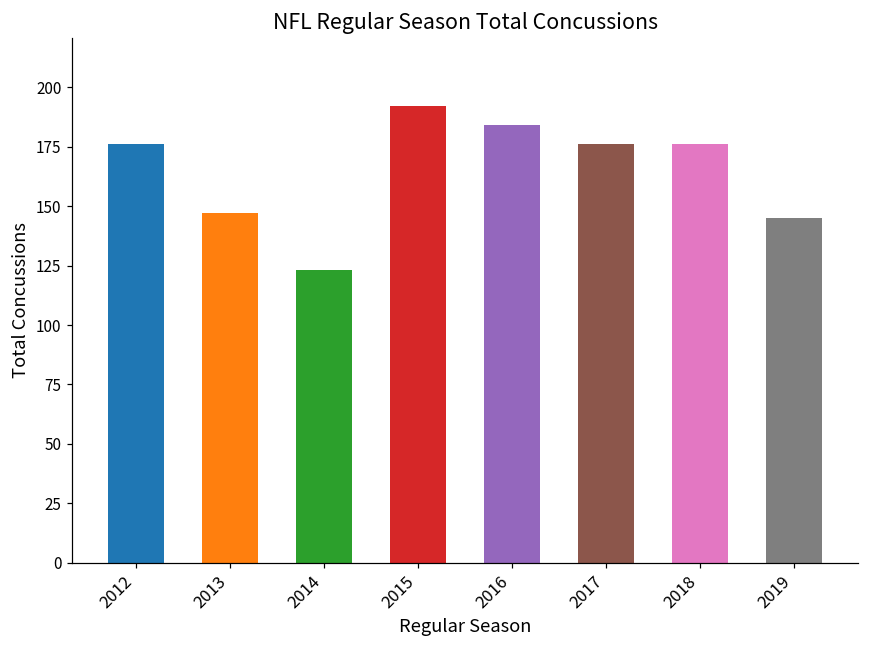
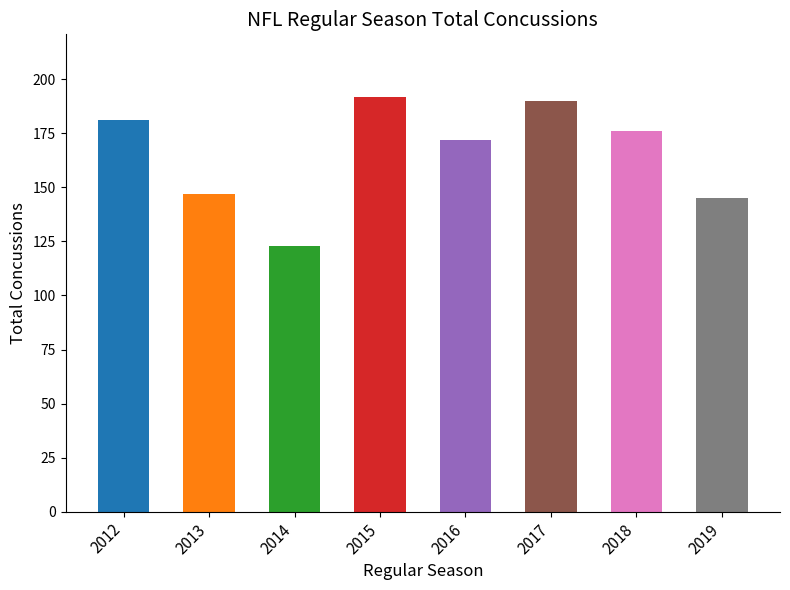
2012: 176 -> 181
2016: 184 -> 172
2017: 176 -> 190
